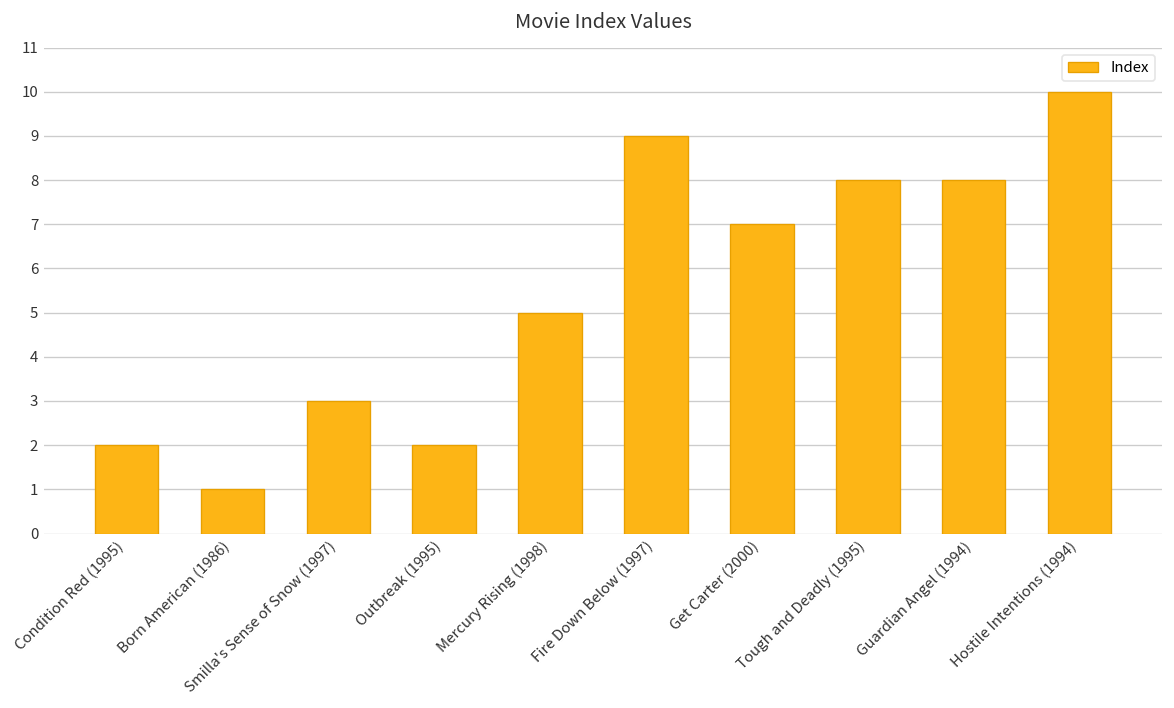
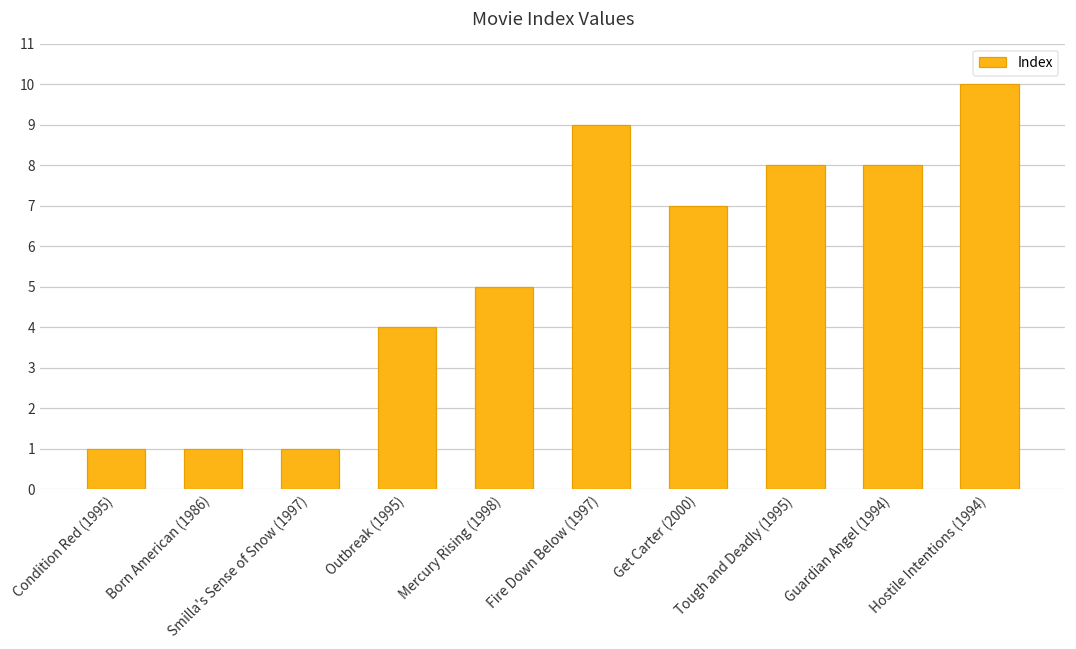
Condition Red (1995): 2 -> 1
Smilla's Sense of Snow (1997): 3 -> 1
Outbreak (1995): 2 -> 4
